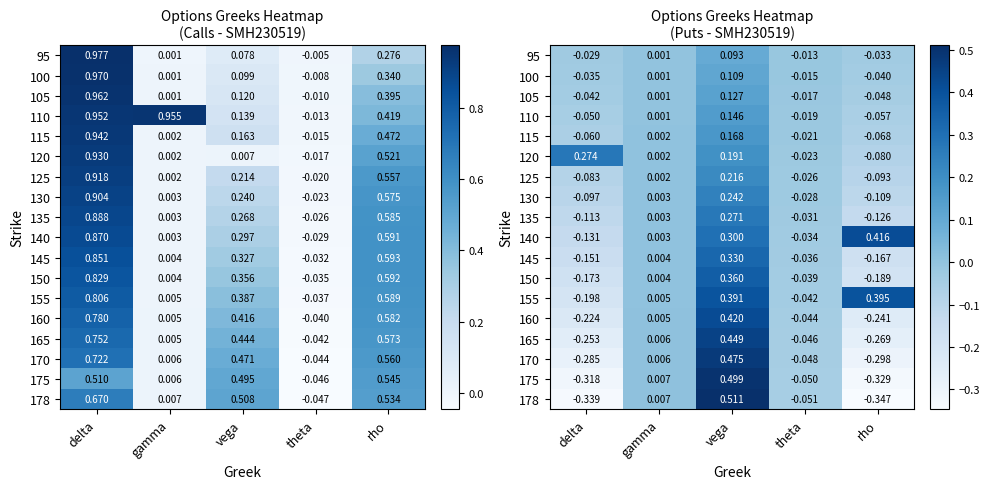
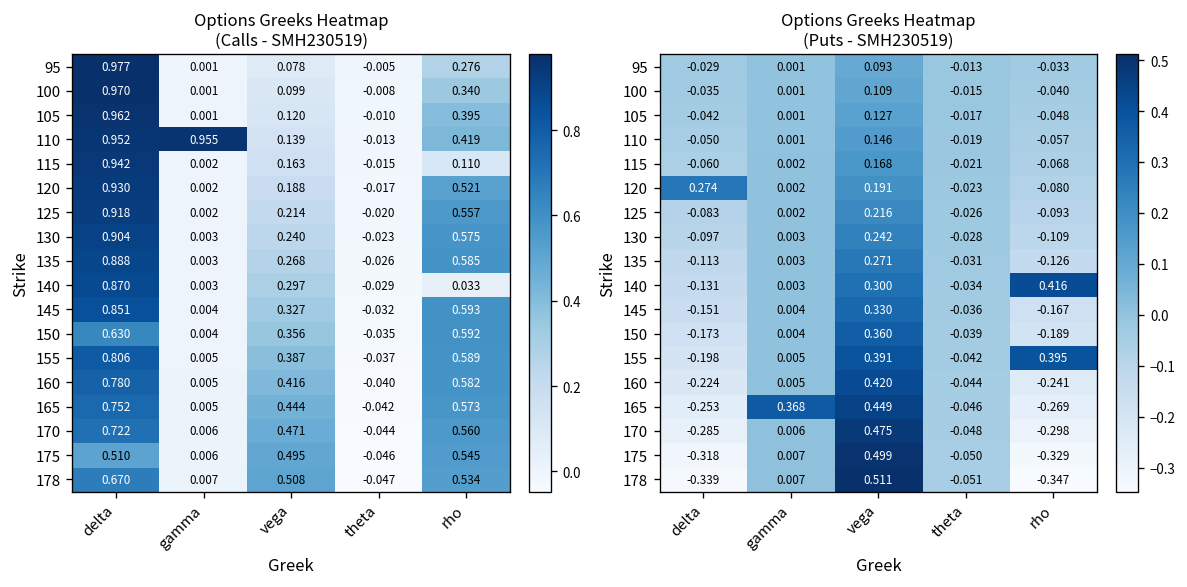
Options Greeks Heatmap (Calls - SMH230519), 115, rho: 0.472 -> 0.110
Options Greeks Heatmap (Calls - SMH230519), 120, vega: 0.007 -> 0.188
Options Greeks Heatmap (Calls - SMH230519), 140, rho: 0.591 -> 0.033
Options Greeks Heatmap (Calls - SMH230519), 150, delta: 0.829 -> 0.630
Options Greeks Heatmap (Puts - SMH230519), 165, gamma: 0.006 -> 0.368
